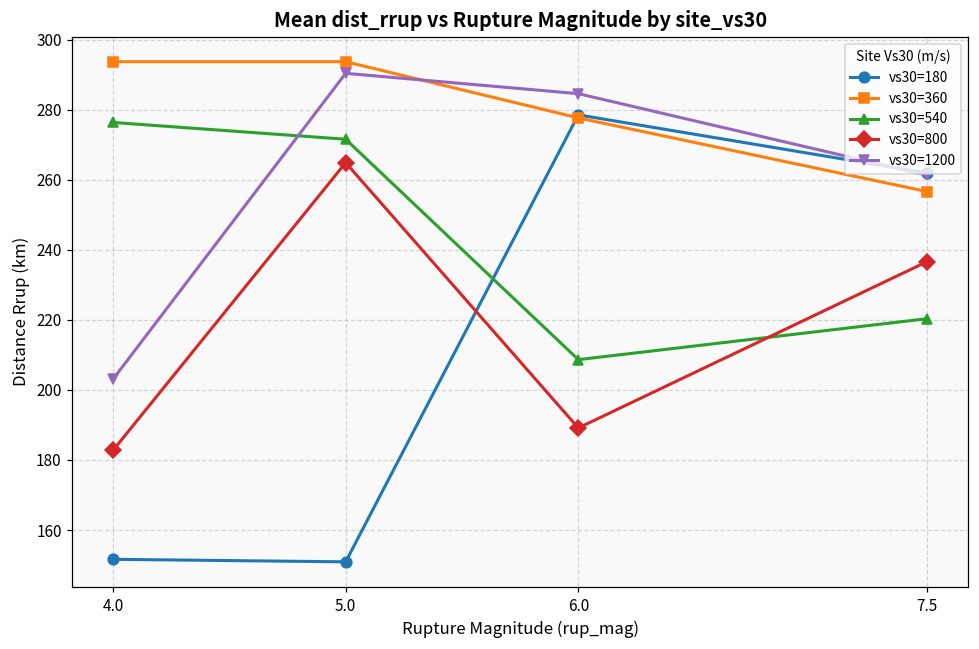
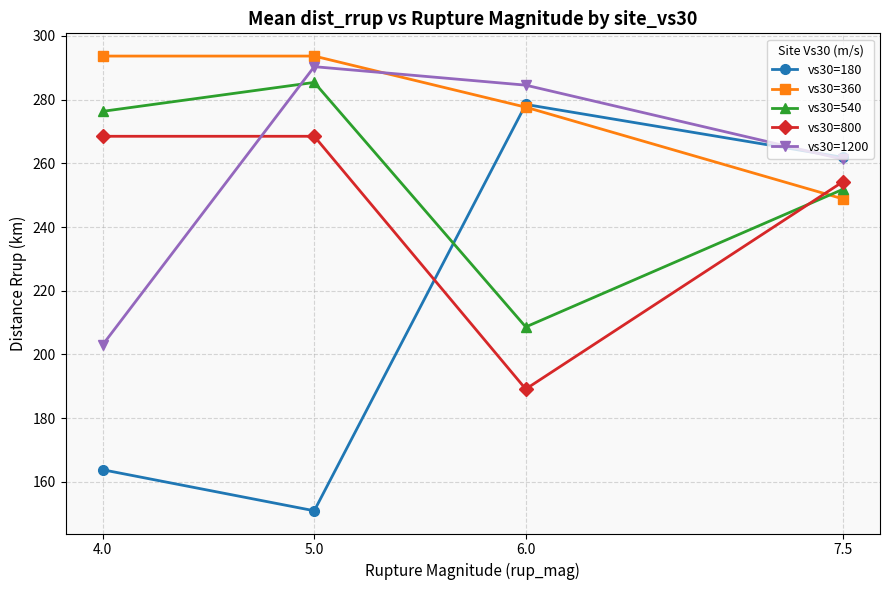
vs30=180, 4.0: 152 -> 164
vs30=800, 4.0: 183 -> 268
vs30=540, 5.0: 272 -> 285
vs30=800, 5.0: 265 -> 268
vs30=360, 7.5: 257 -> 249
vs30=540, 7.5: 220 -> 252
vs30=800, 7.5: 237 -> 254
